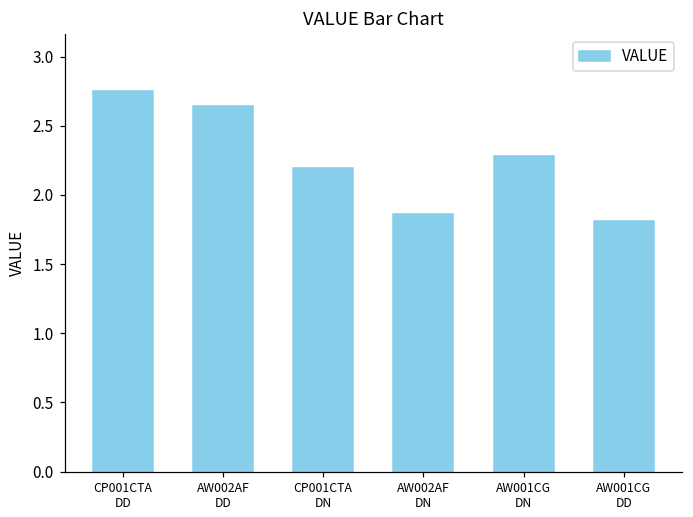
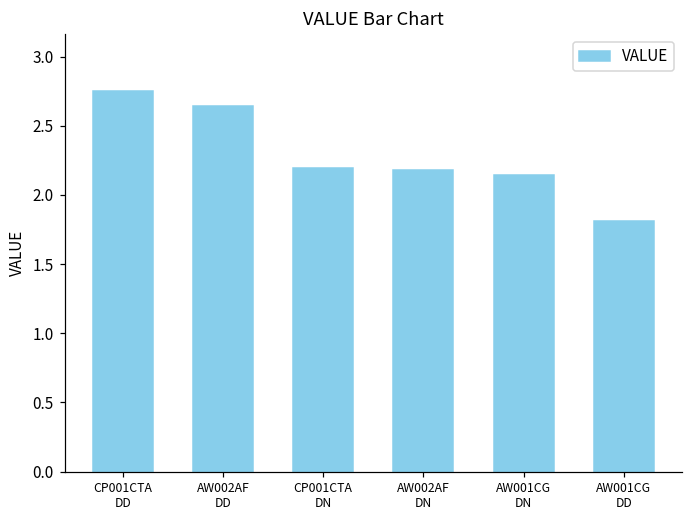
AW002AF DN: 1.87 -> 2.18
AW001CG DN: 2.28 -> 2.15
